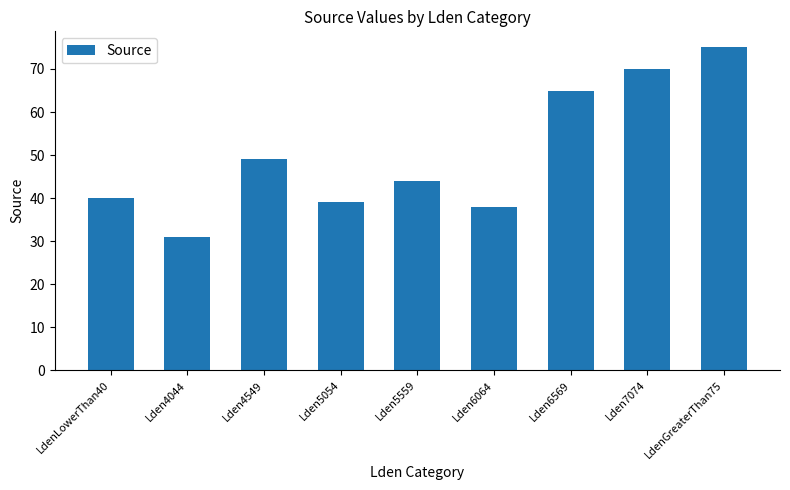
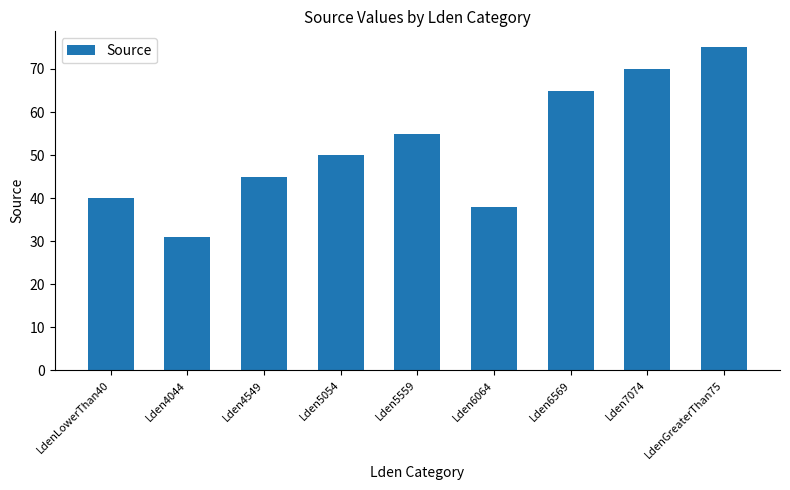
Lden4549: 49 -> 45
Lden5054: 39 -> 50
Lden5559: 44 -> 55
